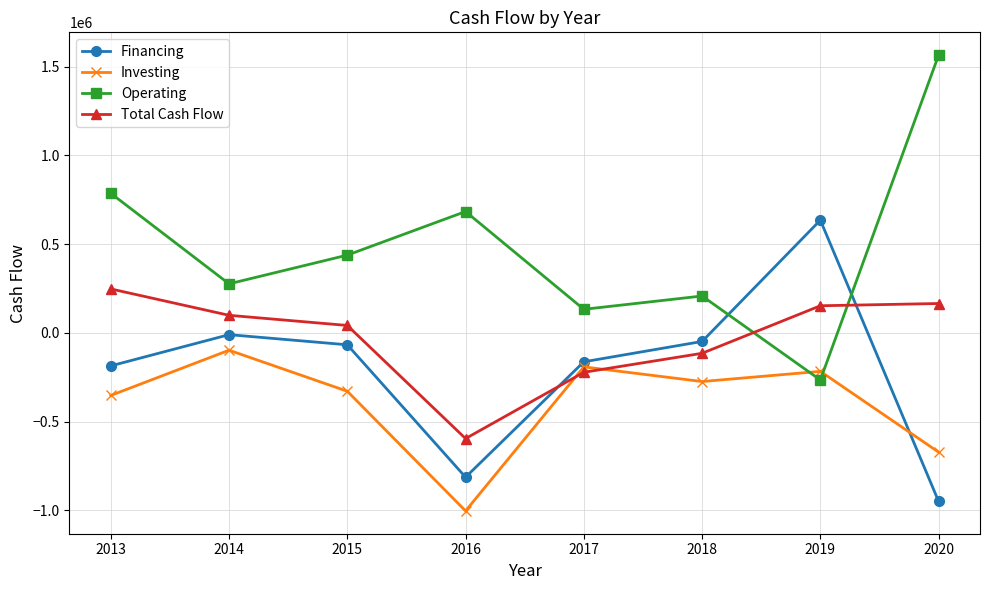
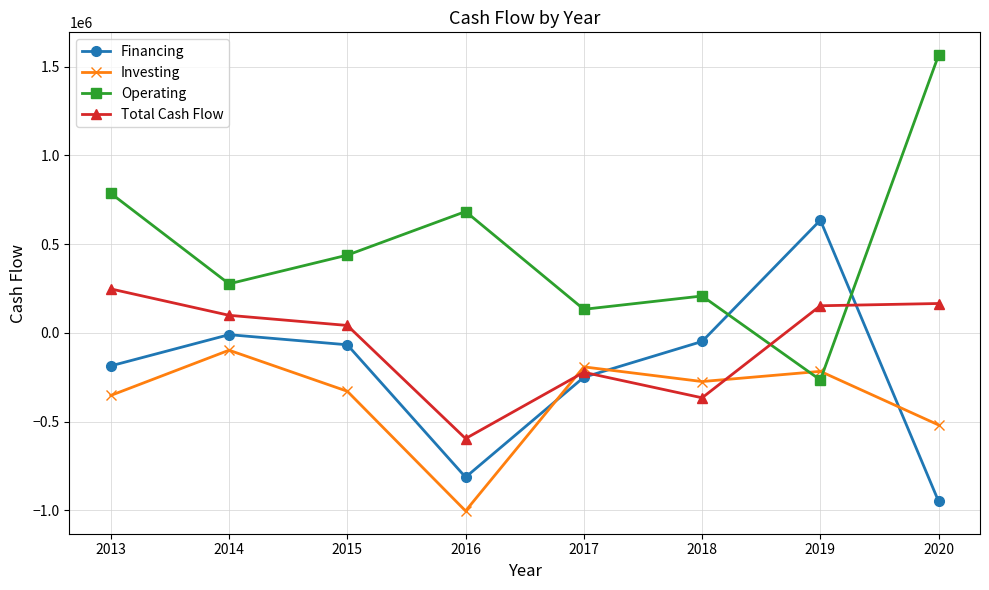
Financing, 2017: -160000 -> -250000
Total Cash Flow, 2018: -120000 -> -370000
Investing, 2020: -670000 -> -520000
